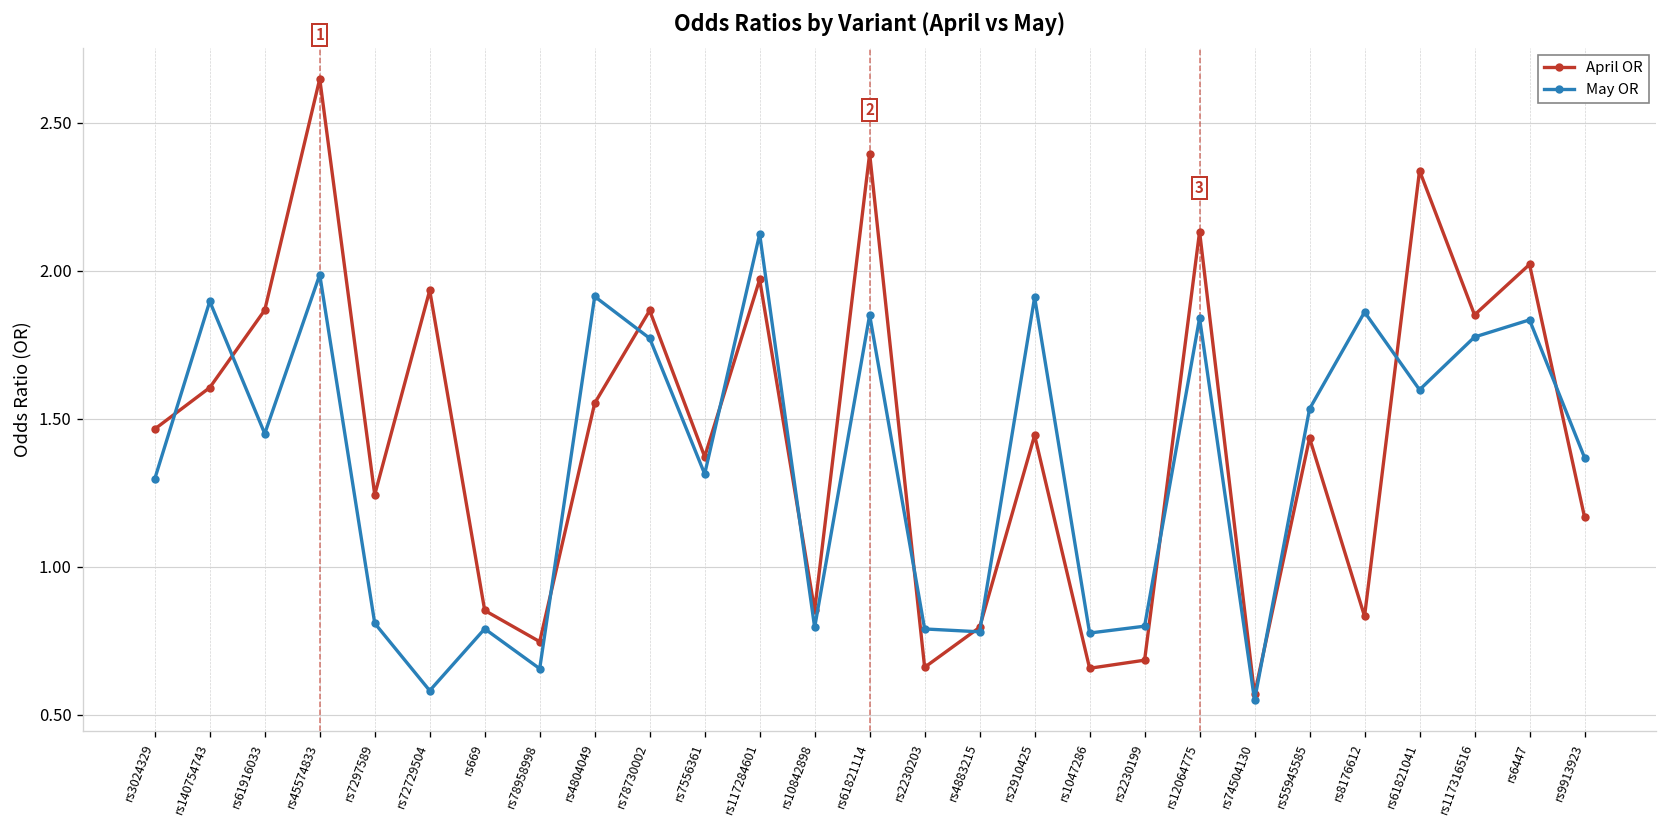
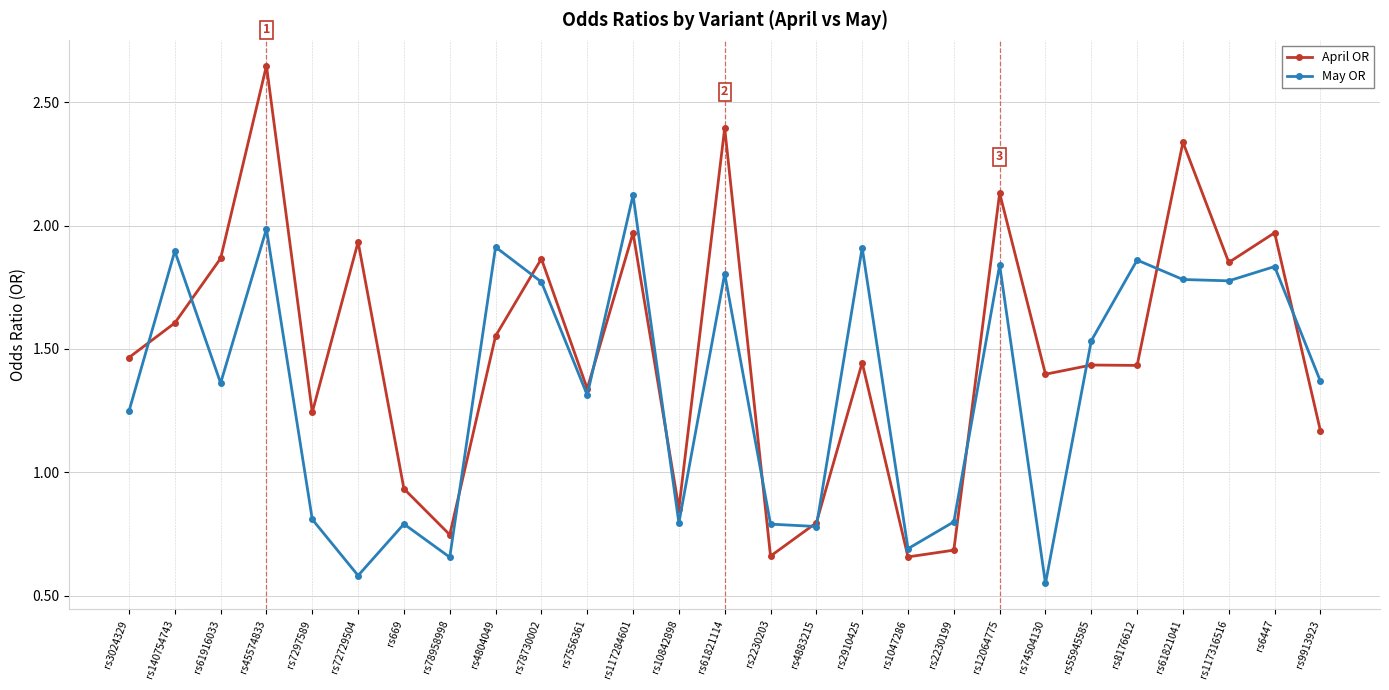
May OR, rs3024329: 1.30 -> 1.25
May OR, rs61916033: 1.45 -> 1.36
April OR, rs669: 0.85 -> 0.93
April OR, rs7556361: 1.37 -> 1.34
May OR, rs61821114: 1.85 -> 1.80
May OR, rs1047286: 0.78 -> 0.69
April OR, rs74504130: 0.57 -> 1.40
April OR, rs8176612: 0.83 -> 1.43
May OR, rs61821041: 1.60 -> 1.78
April OR, rs6447: 2.02 -> 1.97
